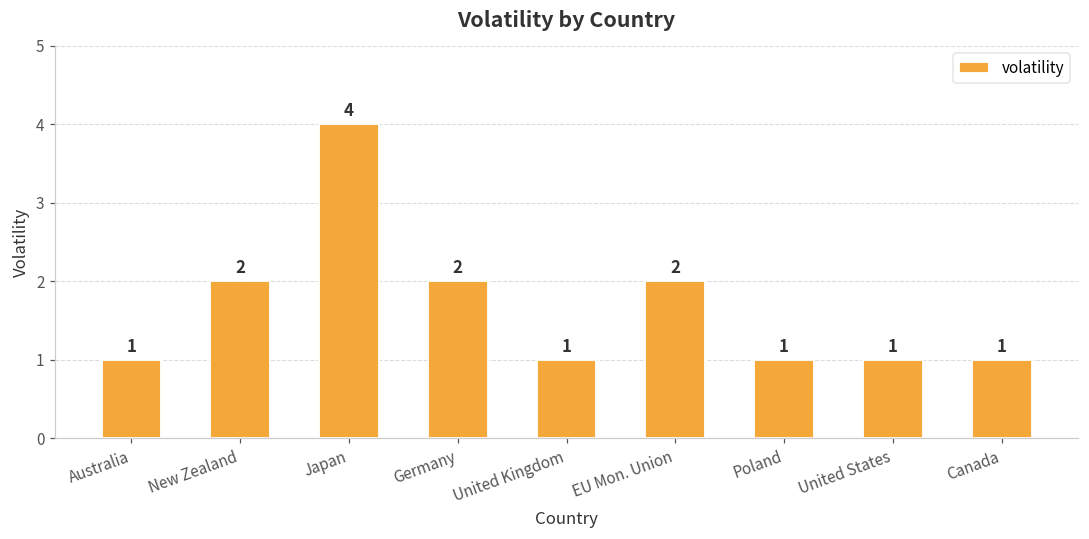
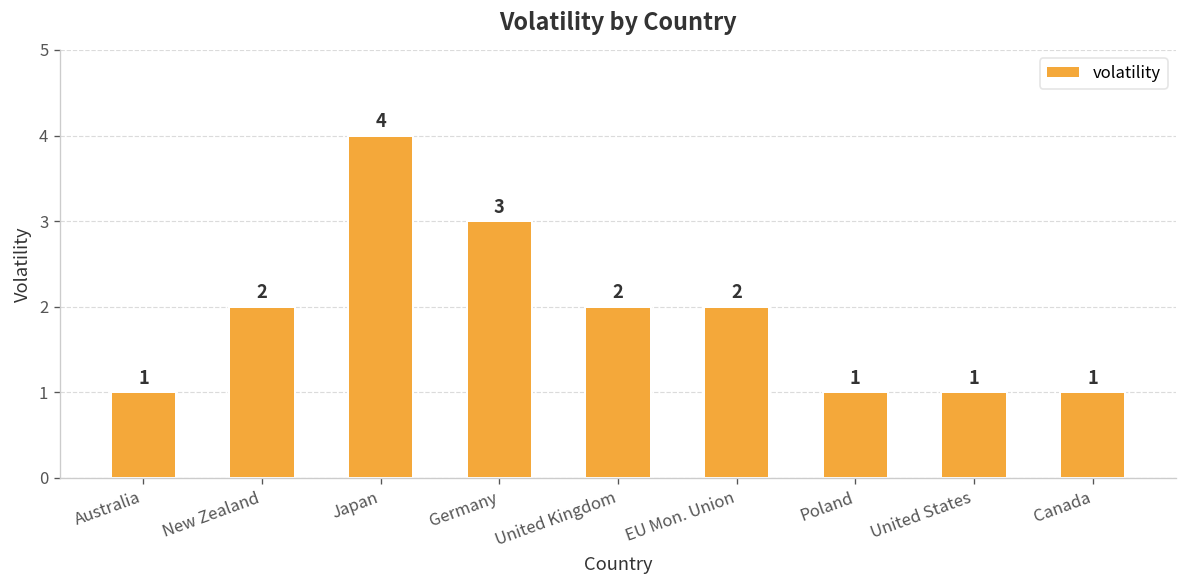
Germany: 2 -> 3
United Kingdom: 1 -> 2
